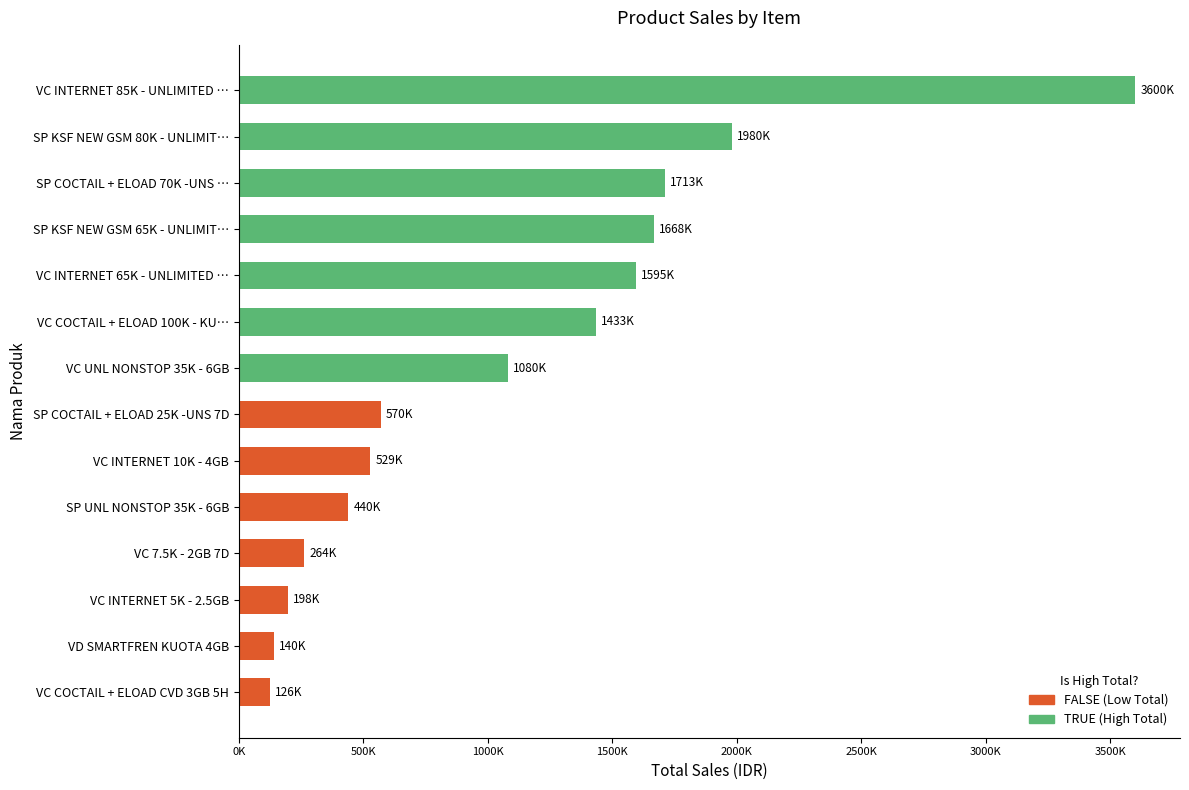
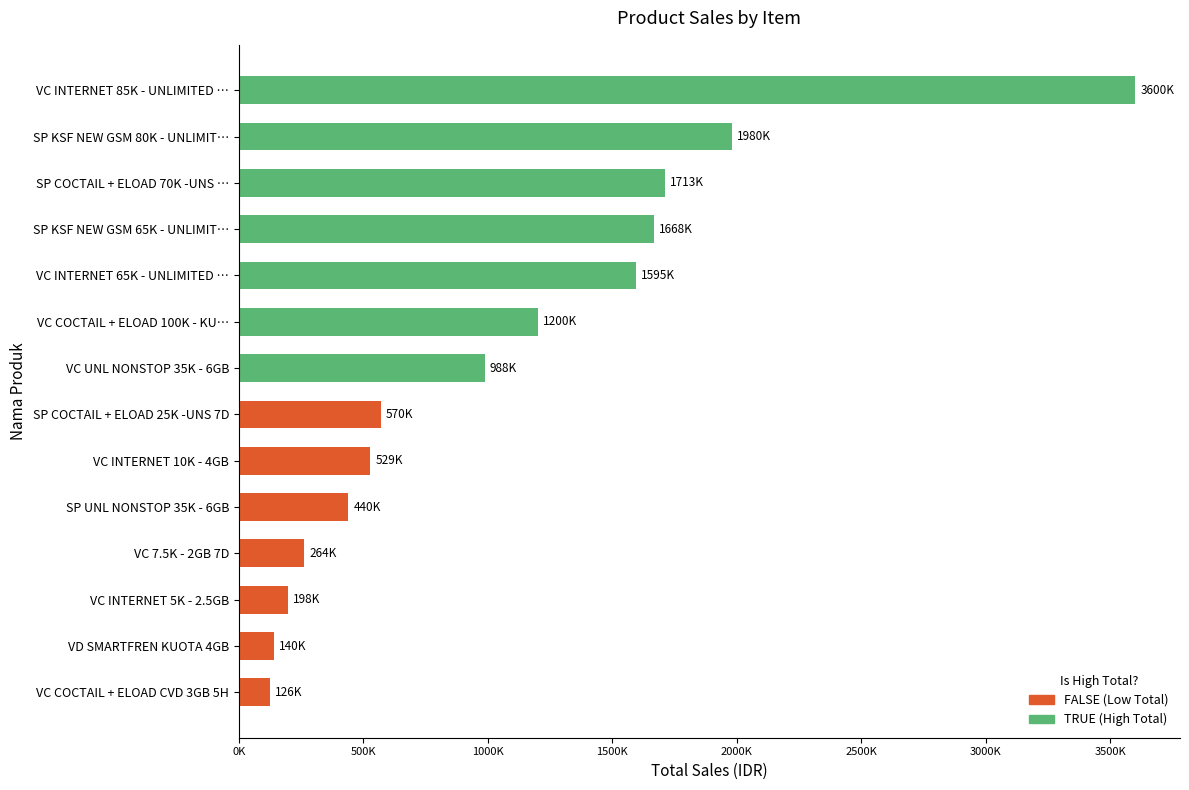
VC COCTAIL + ELOAD 100K - KU…: 1433K -> 1200K
VC UNL NONSTOP 35K - 6GB: 1080K -> 988K
